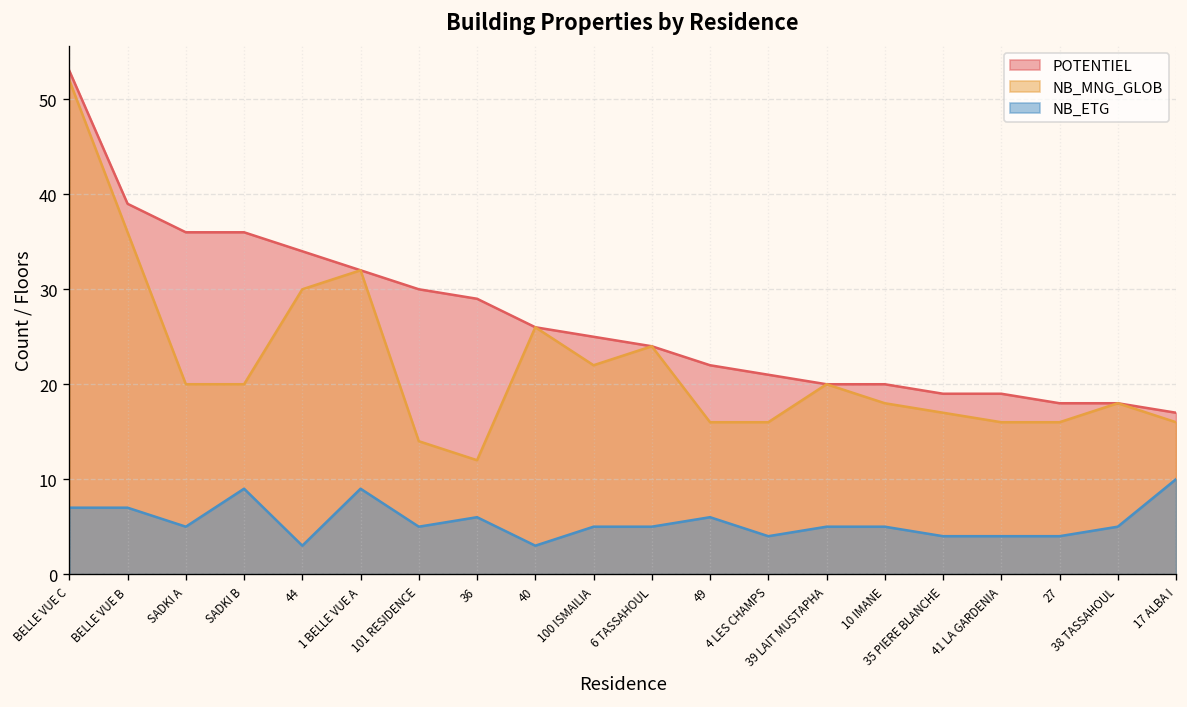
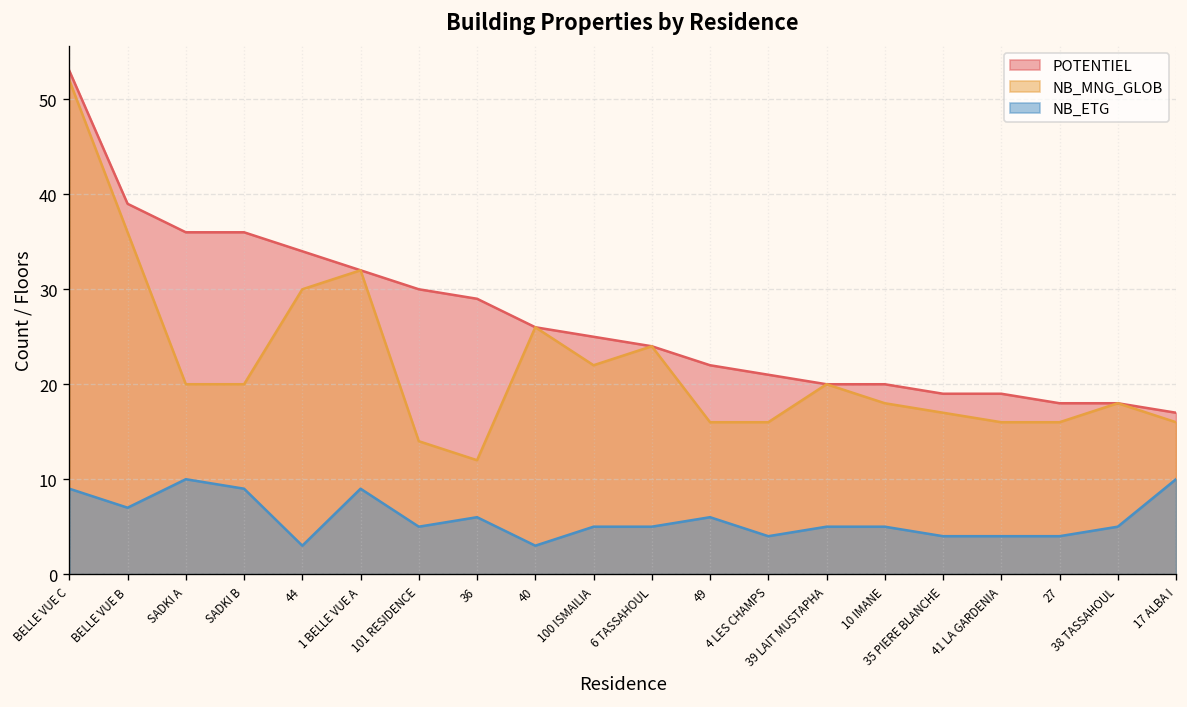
NB_ETG, BELLE VUE C: 7 -> 9
NB_ETG, SADKI A: 5 -> 10
